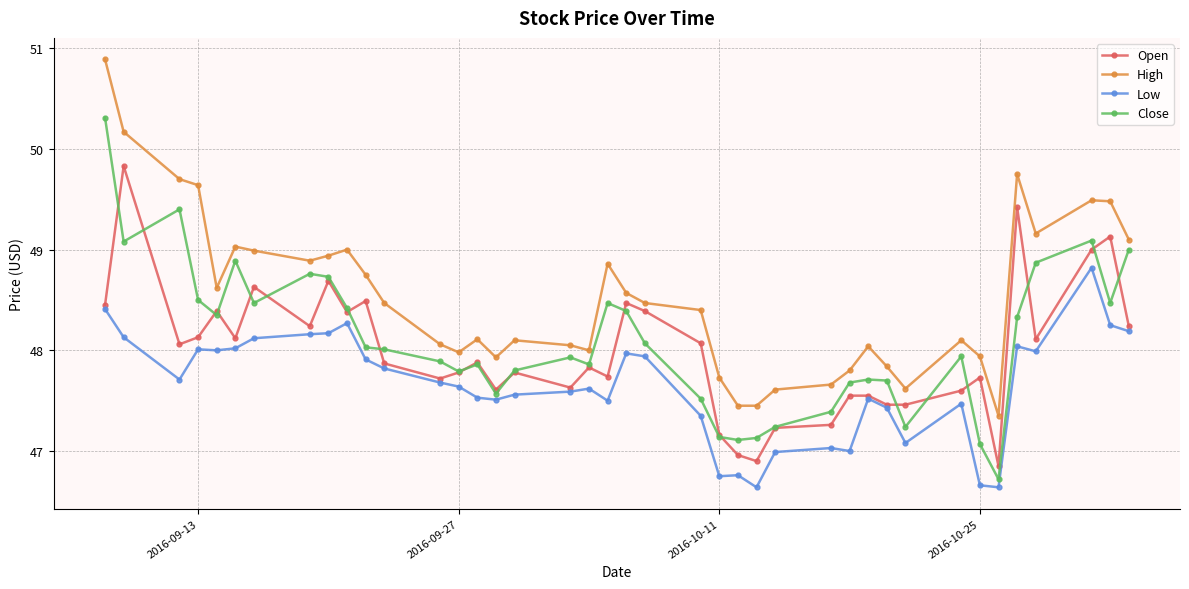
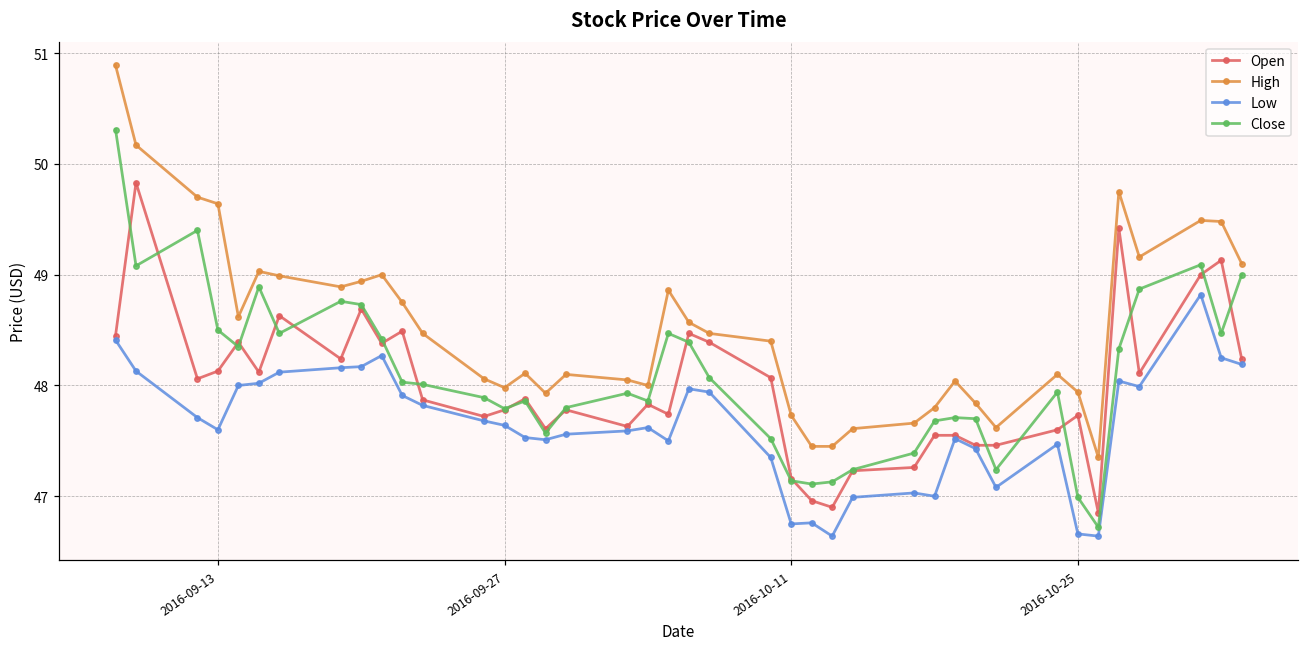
Low, 2016-09-13: 48.01 -> 47.60
Close, 2016-10-25: 47.07 -> 46.99
